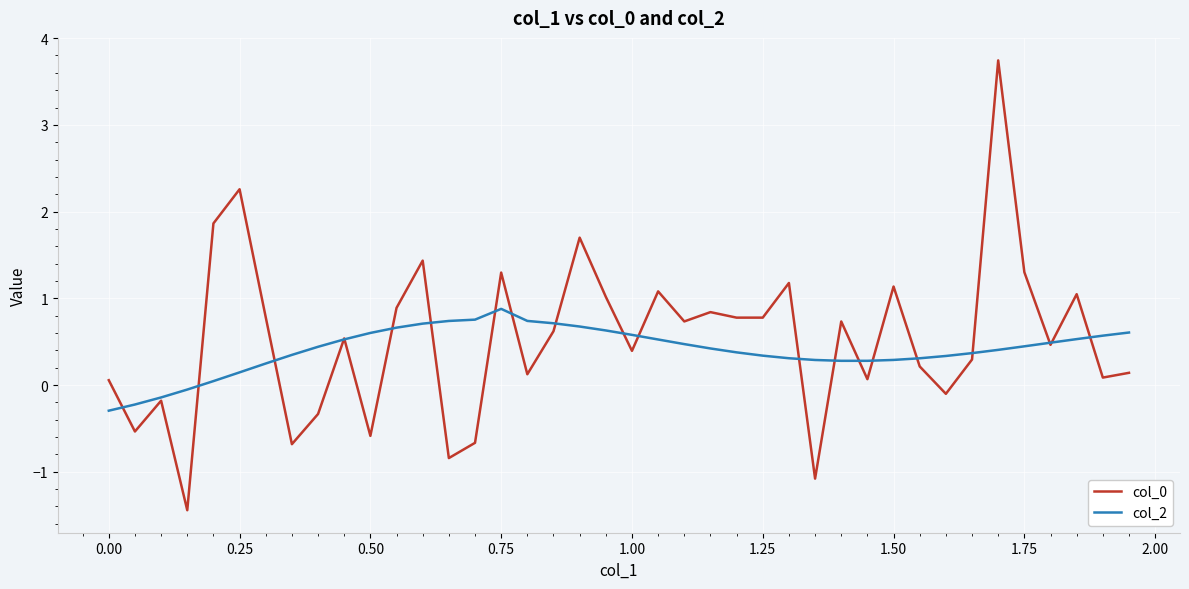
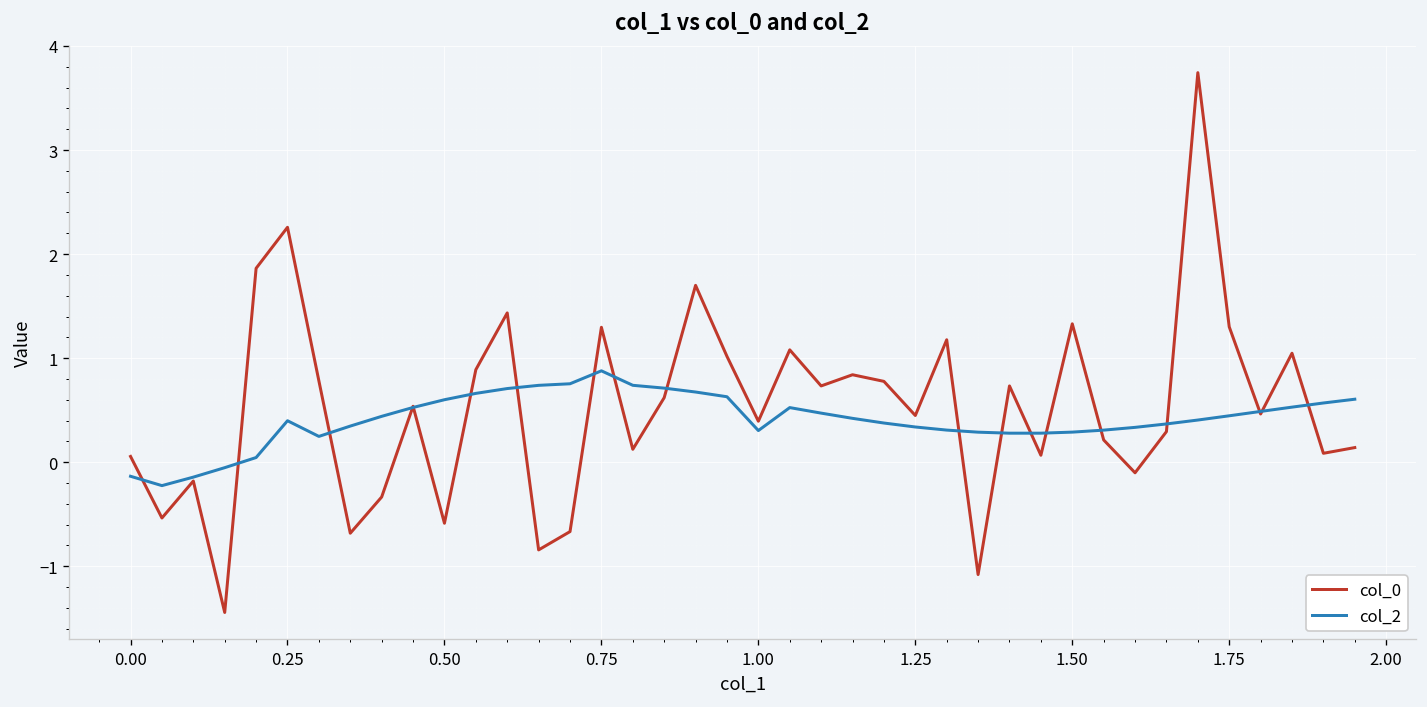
col_2, 0.00: -0.3 -> -0.1
col_2, 0.25: 0.1 -> 0.4
col_2, 1.00: 0.6 -> 0.3
col_0, 1.25: 0.8 -> 0.4
col_0, 1.50: 1.1 -> 1.3
